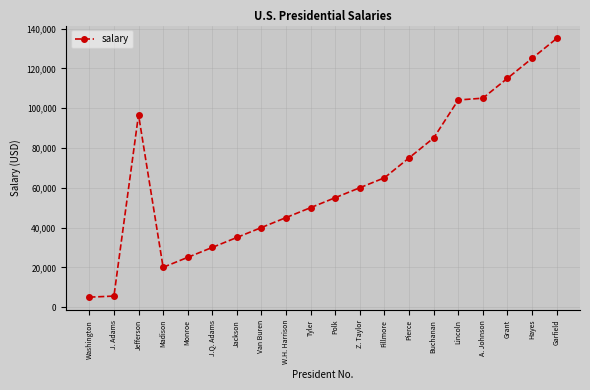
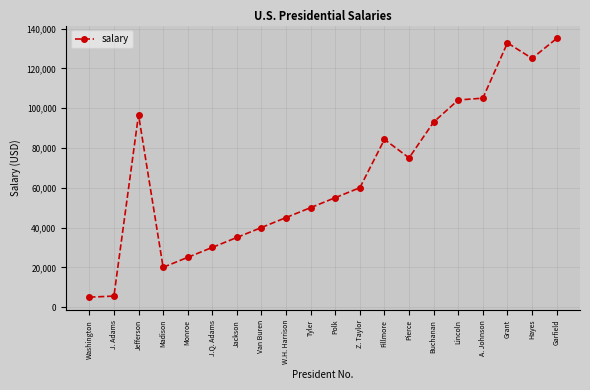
Fillmore: 65,000 -> 84,000
Buchanan: 85,000 -> 93,000
Grant: 115,000 -> 133,000
